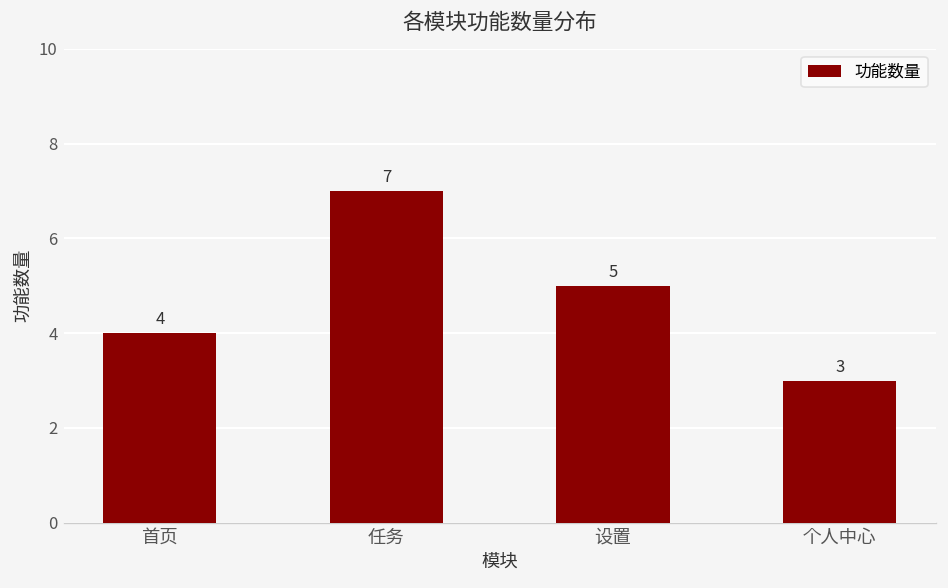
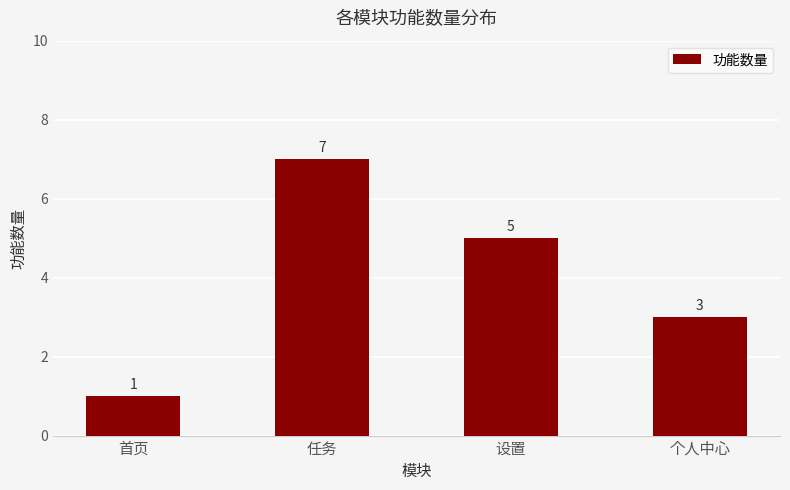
首页: 4 -> 1
